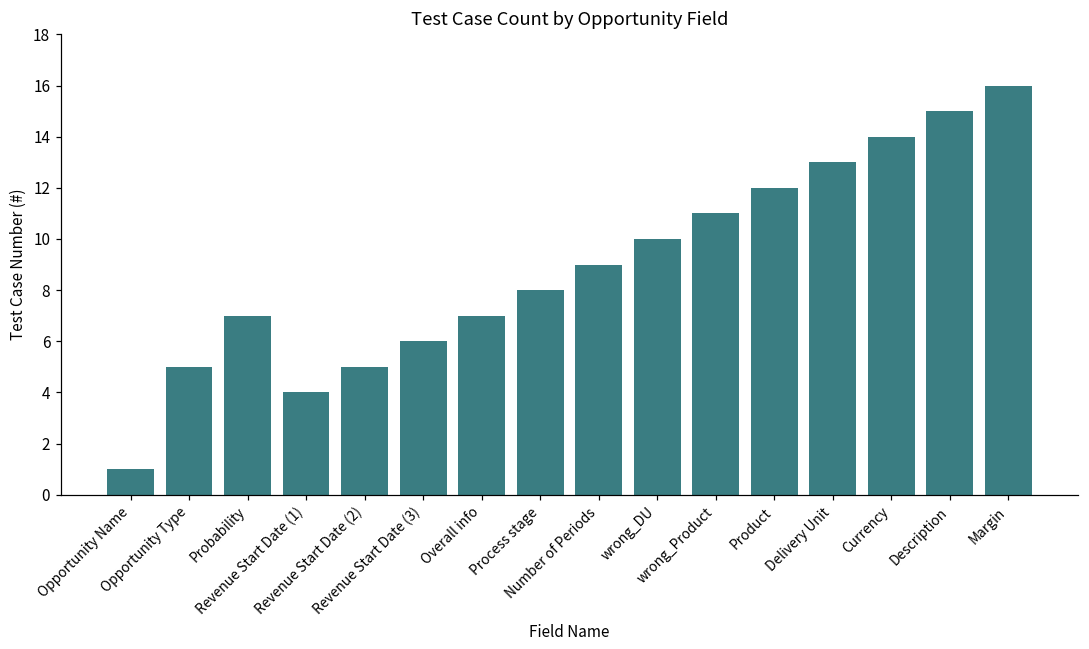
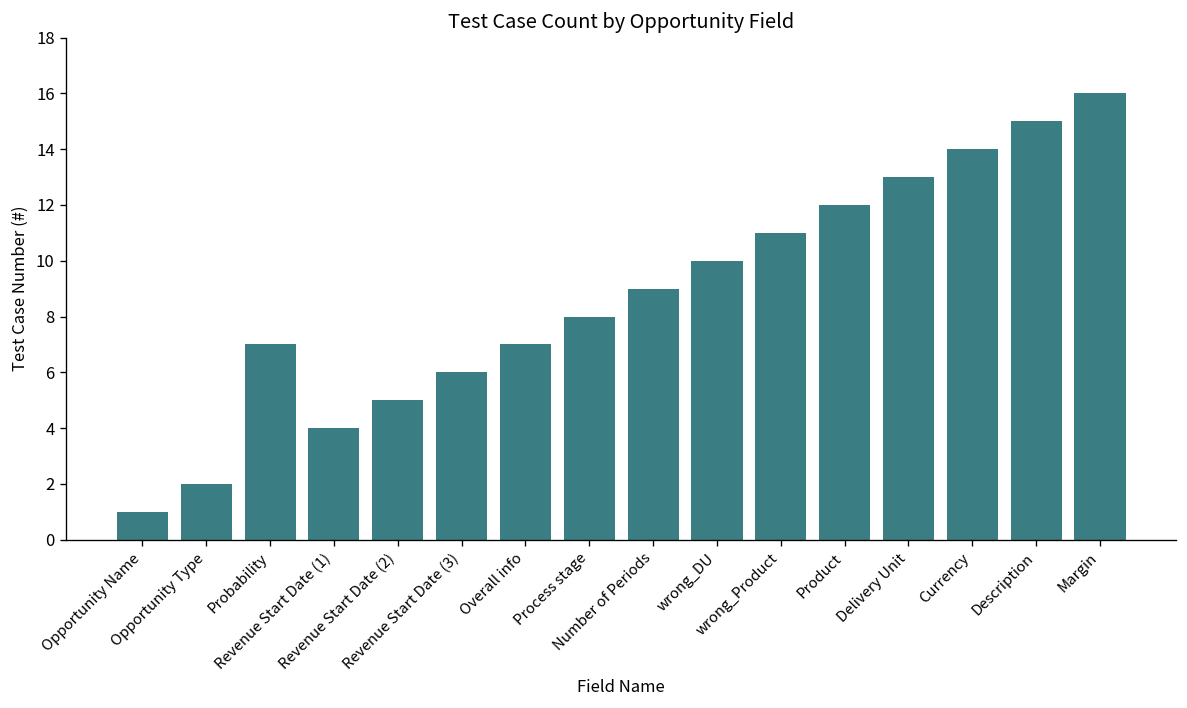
Opportunity Type: 5 -> 2
